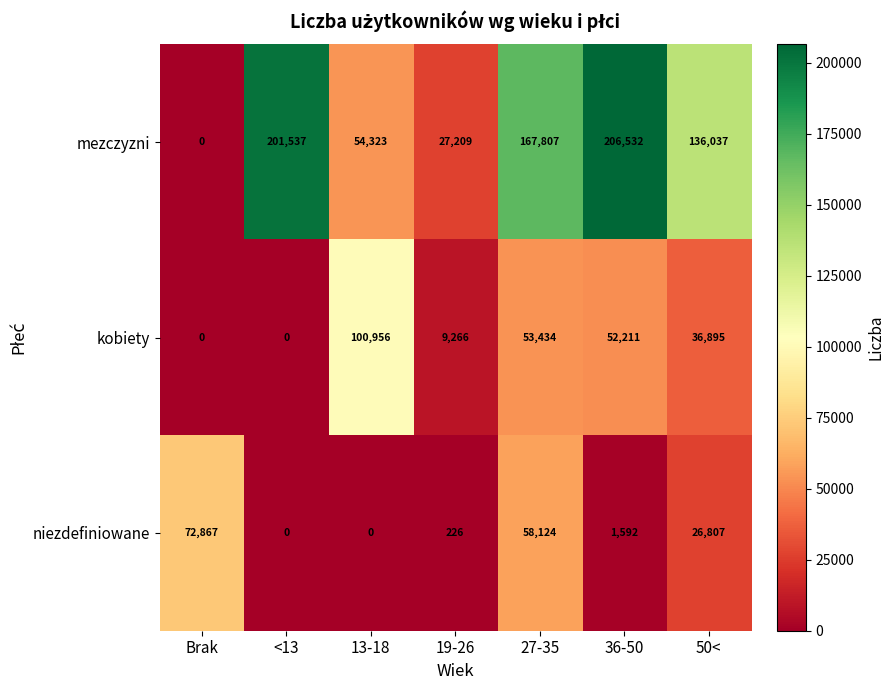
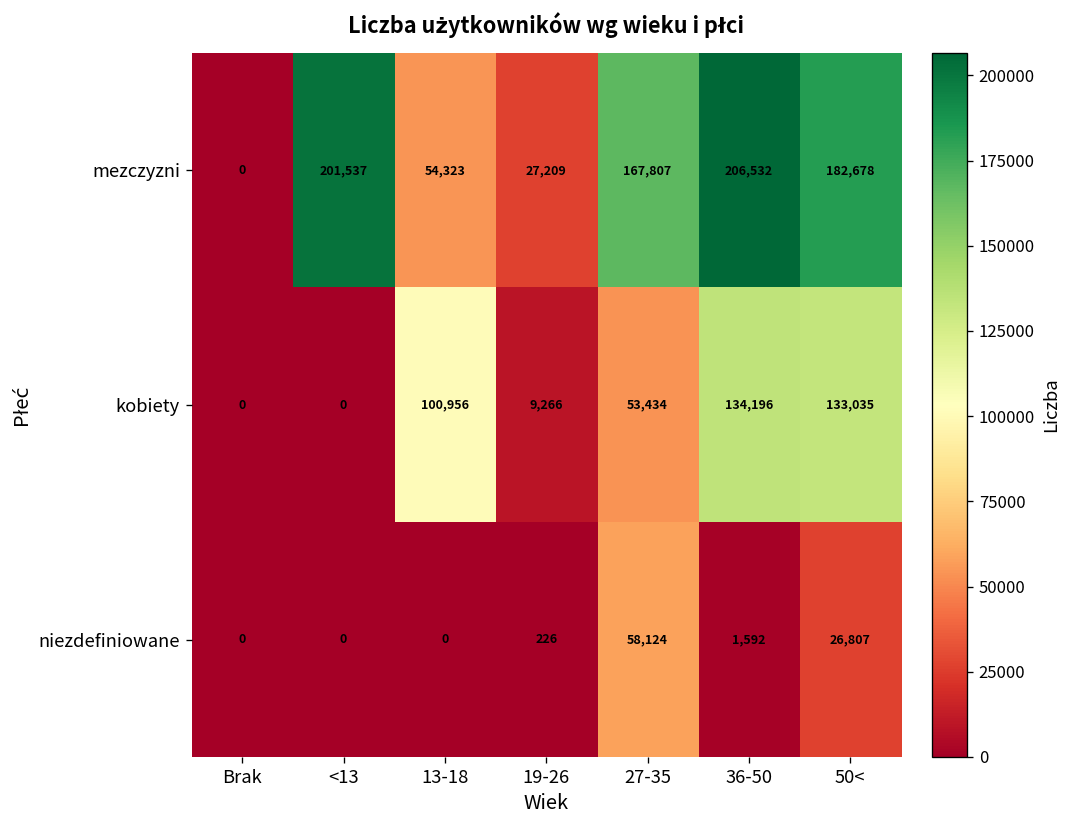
mezczyzni, 50<: 136,037 -> 182,678
kobiety, 36-50: 52,211 -> 134,196
kobiety, 50<: 36,895 -> 133,035
niezdefiniowane, Brak: 72,867 -> 0
